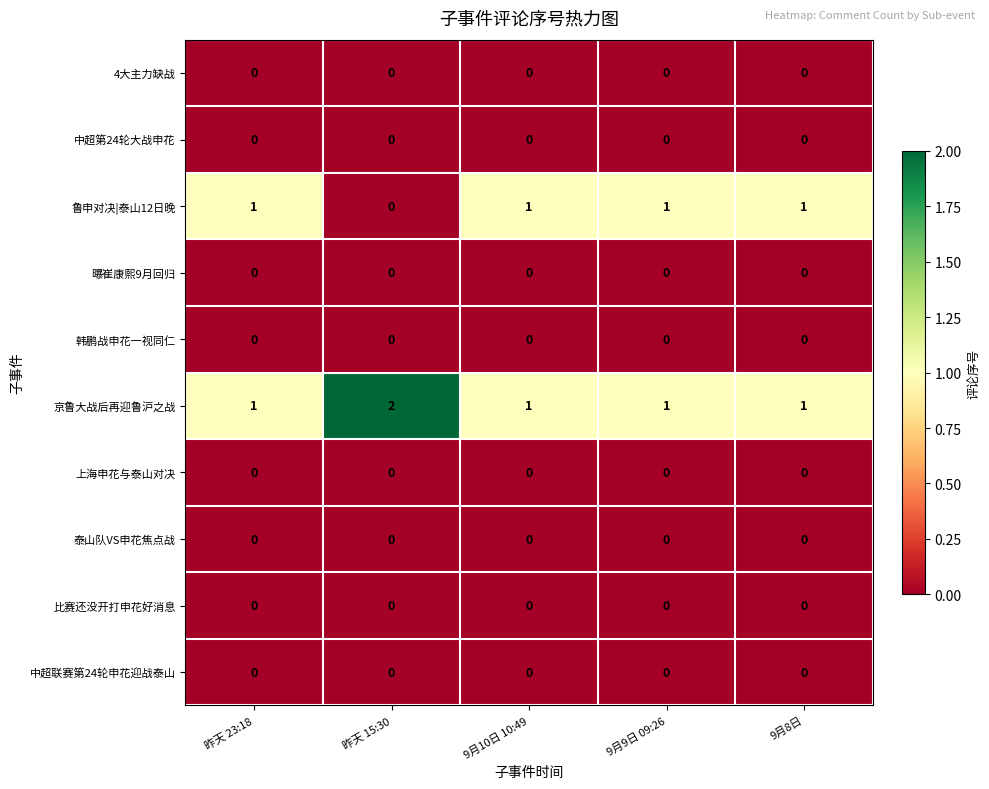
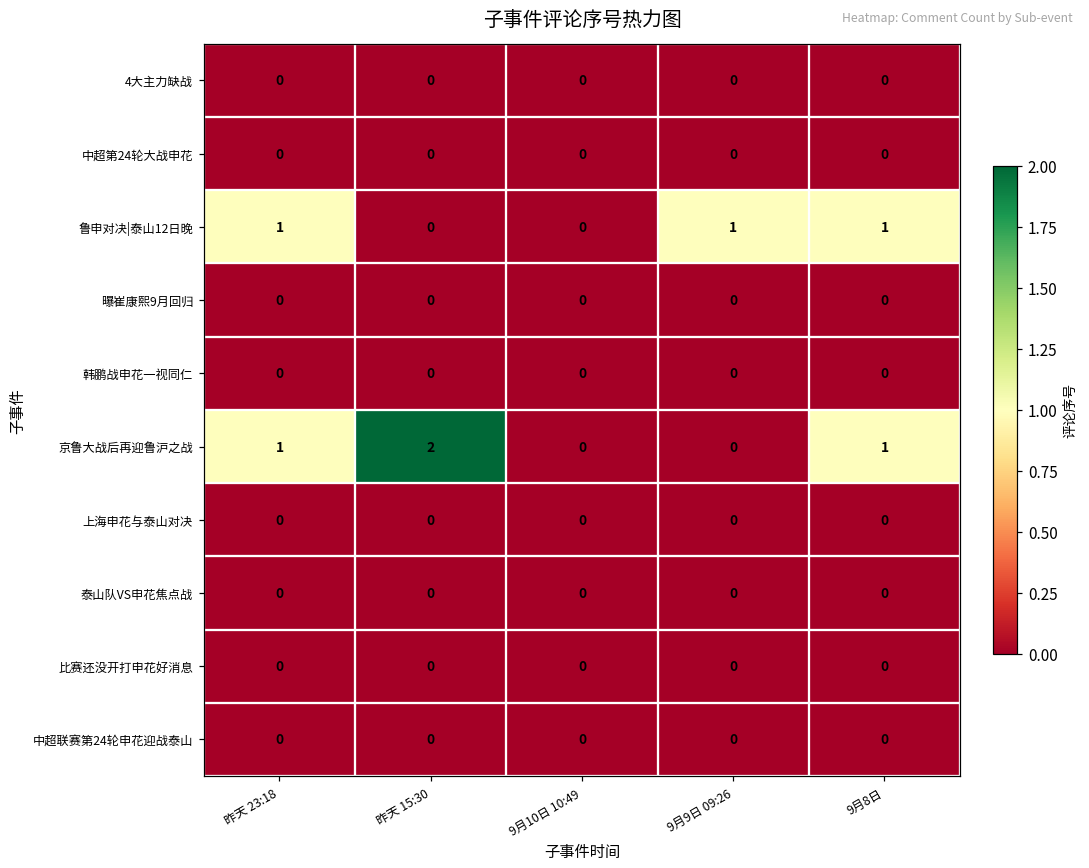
鲁申对决|泰山12日晚, 9月10日 10:49: 1 -> 0
京鲁大战后再迎鲁沪之战, 9月10日 10:49: 1 -> 0
京鲁大战后再迎鲁沪之战, 9月9日 09:26: 1 -> 0
